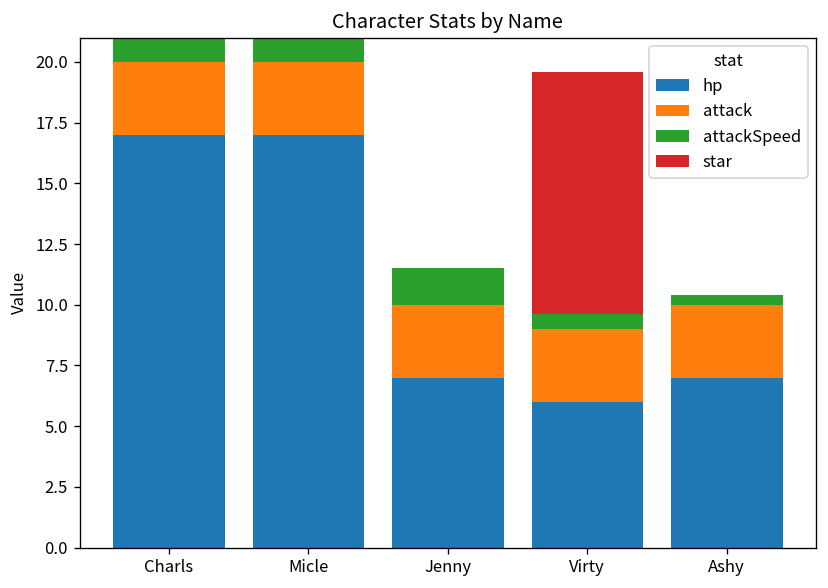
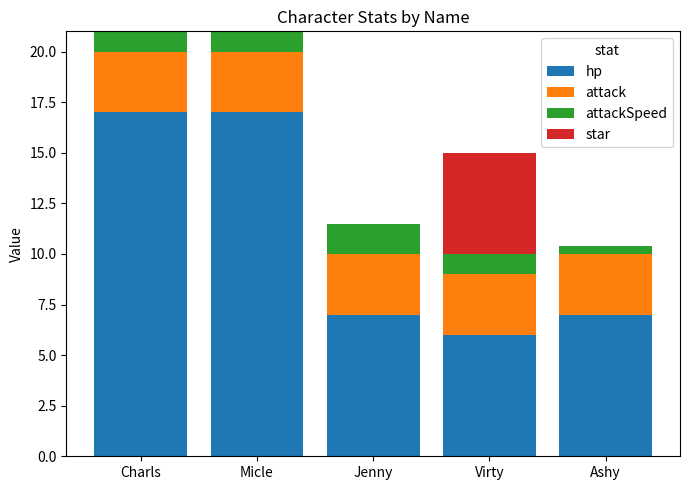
attackSpeed, Virty: 0.6 -> 1.0
star, Virty: 10 -> 5
